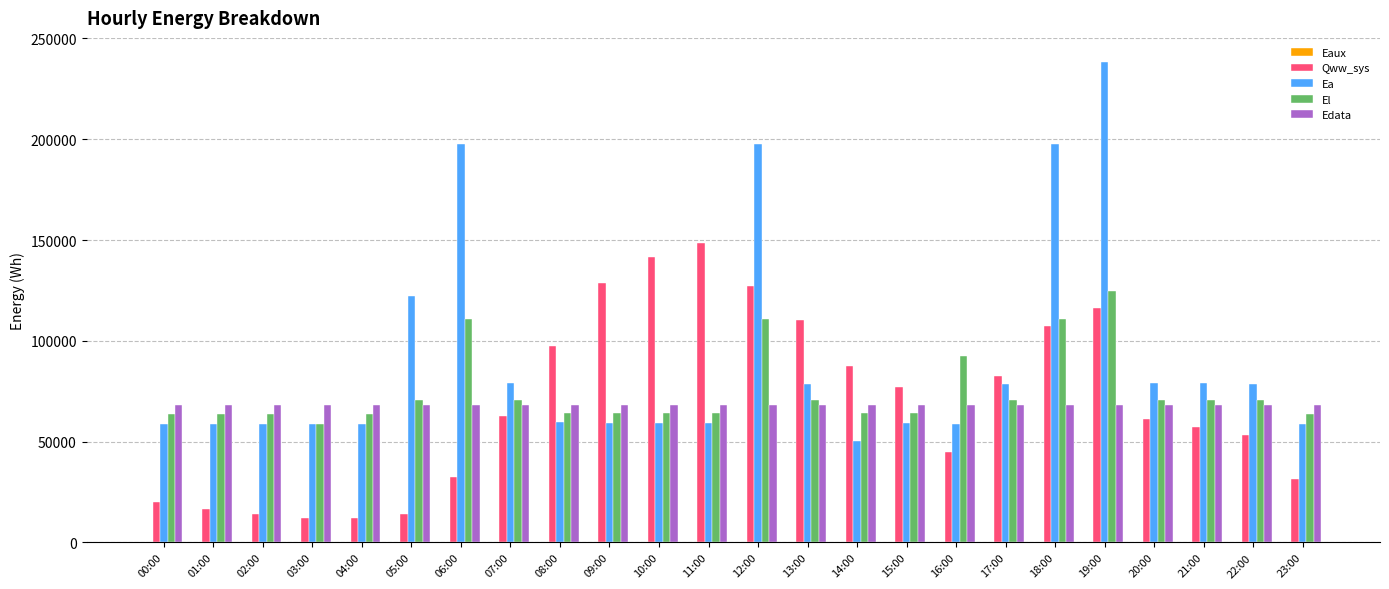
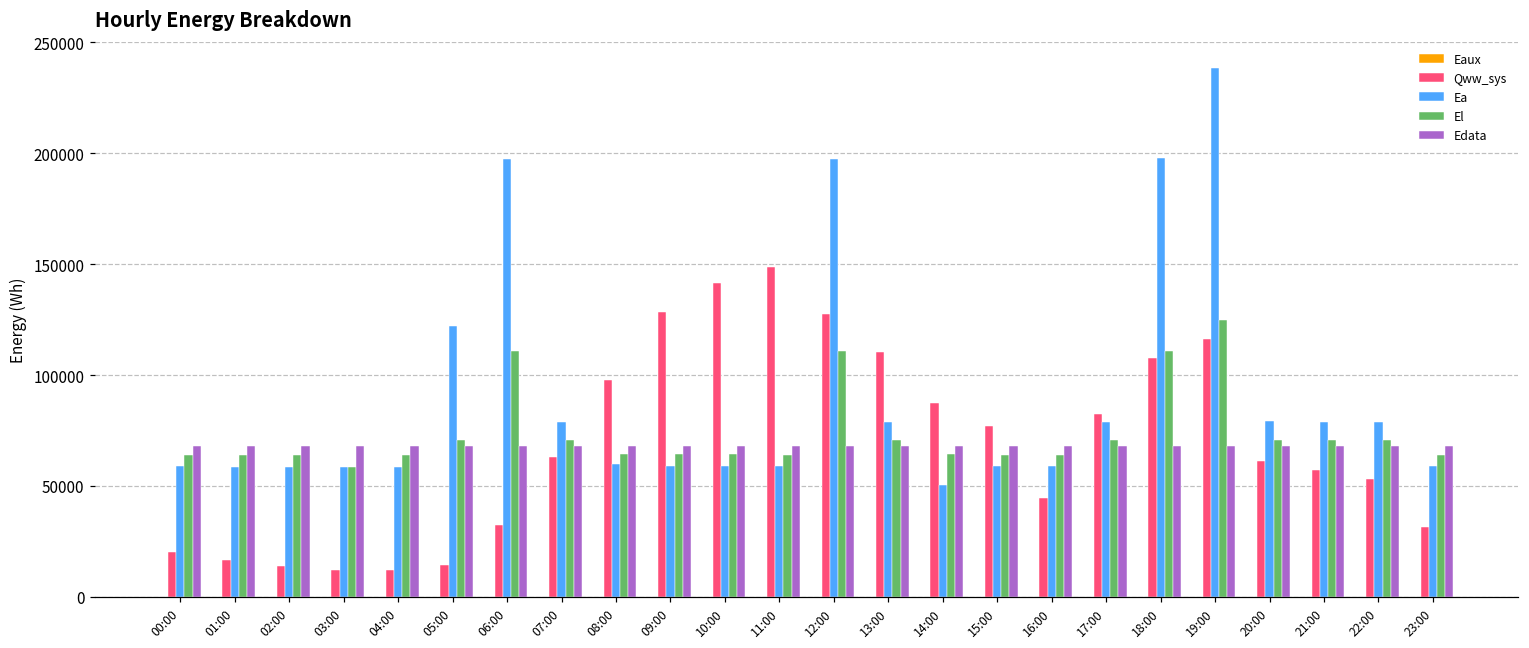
El, 16:00: 93000 -> 64000
